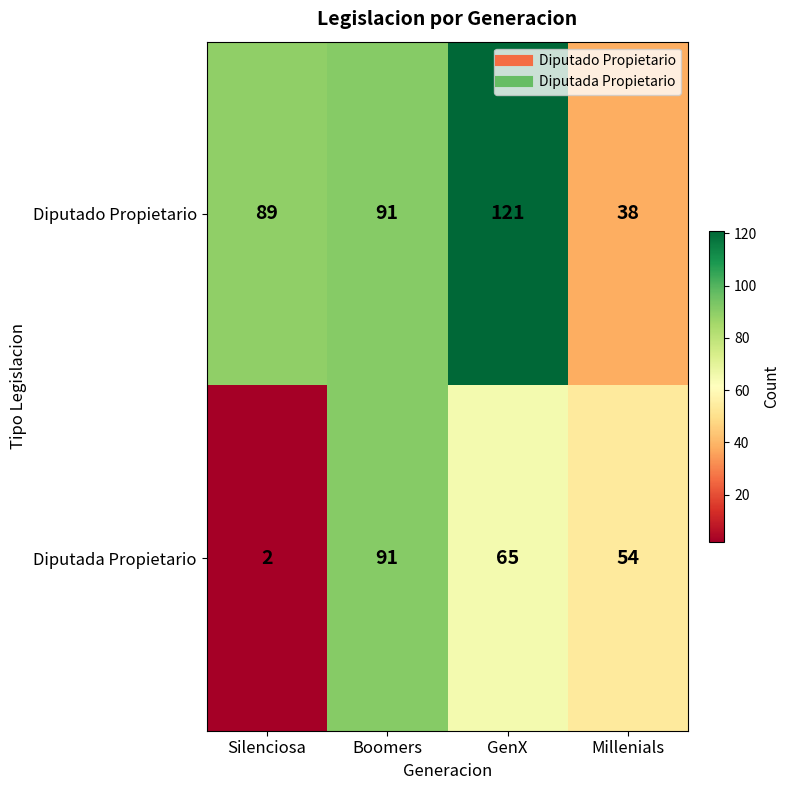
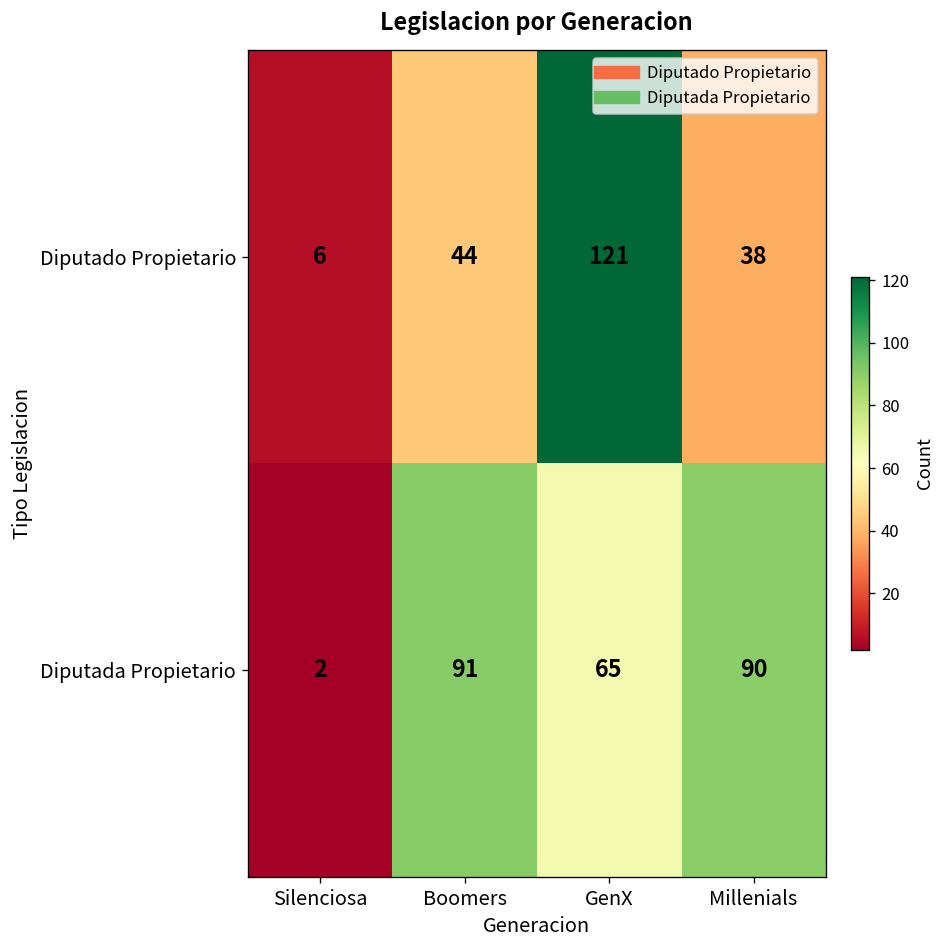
Diputado Propietario, Silenciosa: 89 -> 6
Diputado Propietario, Boomers: 91 -> 44
Diputada Propietario, Millenials: 54 -> 90
